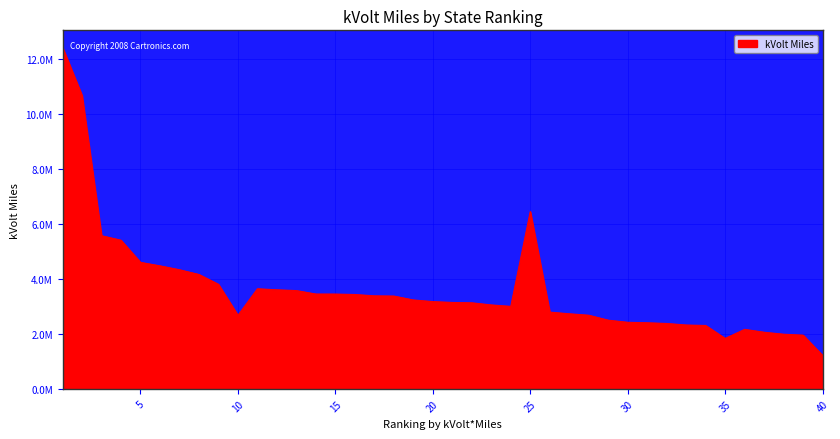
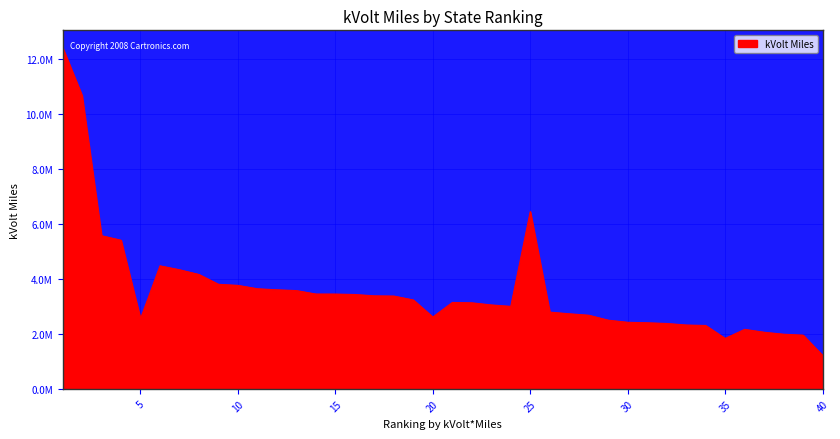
5: 4600000 -> 2600000
10: 2700000 -> 3800000
20: 3200000 -> 2600000
